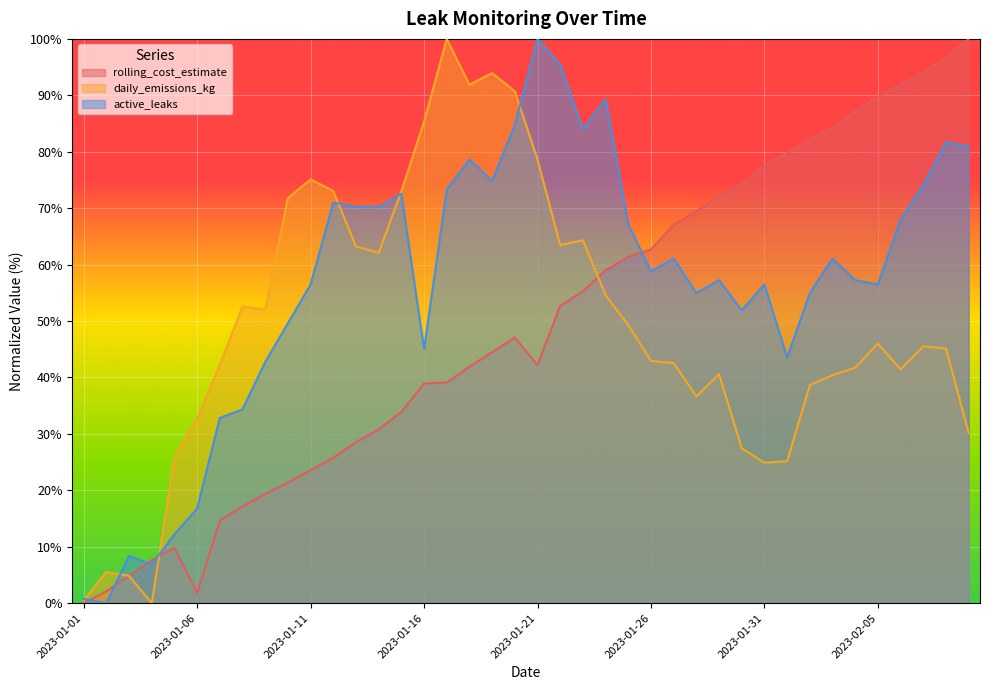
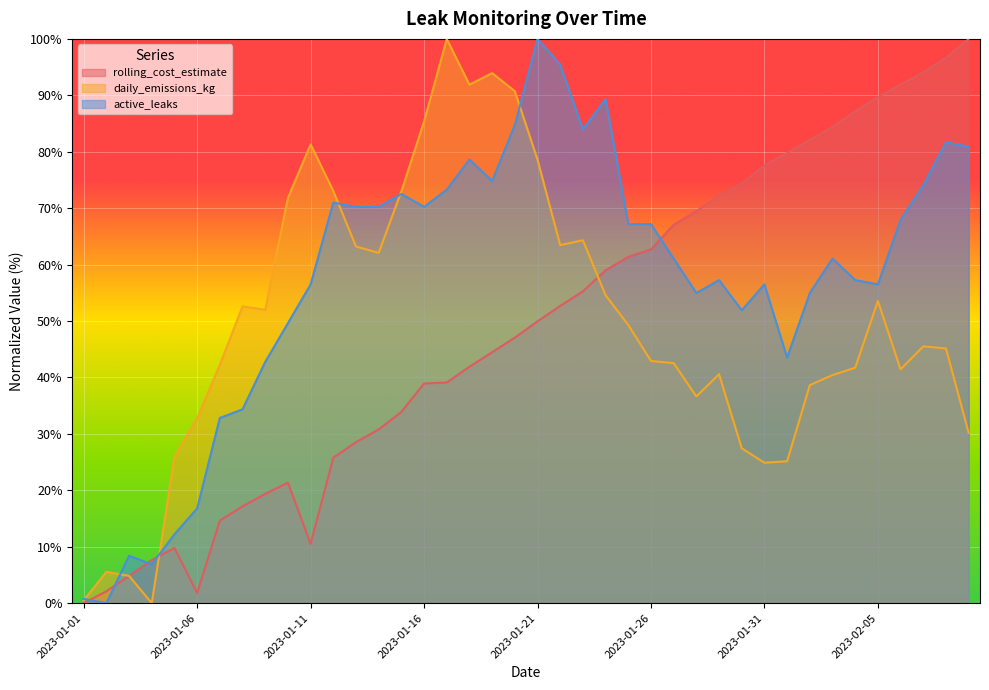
rolling_cost_estimate, 2023-01-11: 24% -> 11%
daily_emissions_kg, 2023-01-11: 75% -> 81%
active_leaks, 2023-01-16: 45% -> 70%
rolling_cost_estimate, 2023-01-21: 42% -> 50%
active_leaks, 2023-01-26: 59% -> 67%
daily_emissions_kg, 2023-02-05: 46% -> 54%
